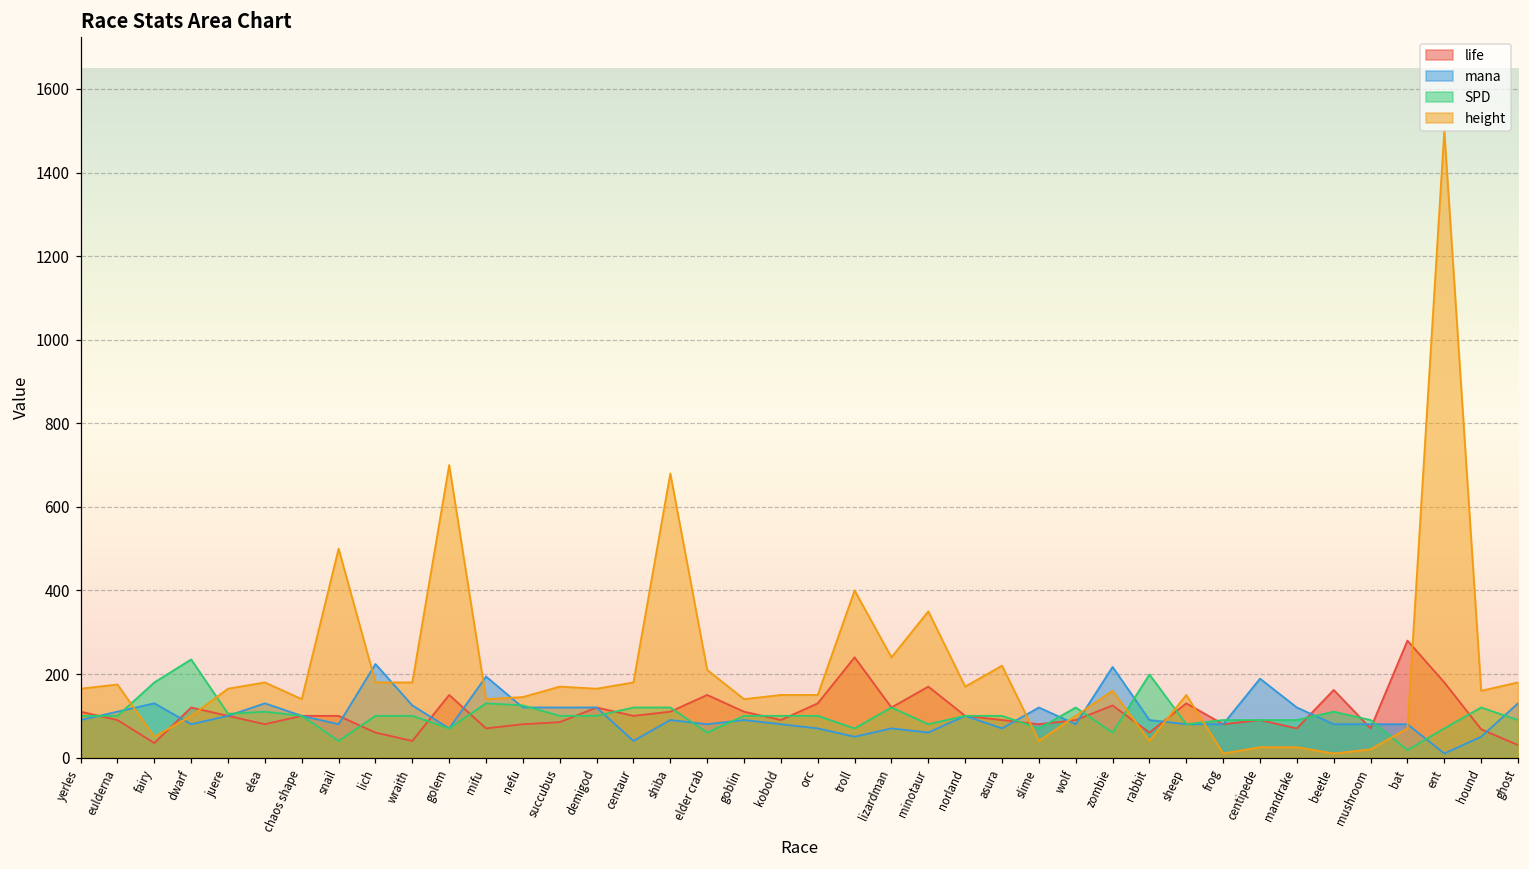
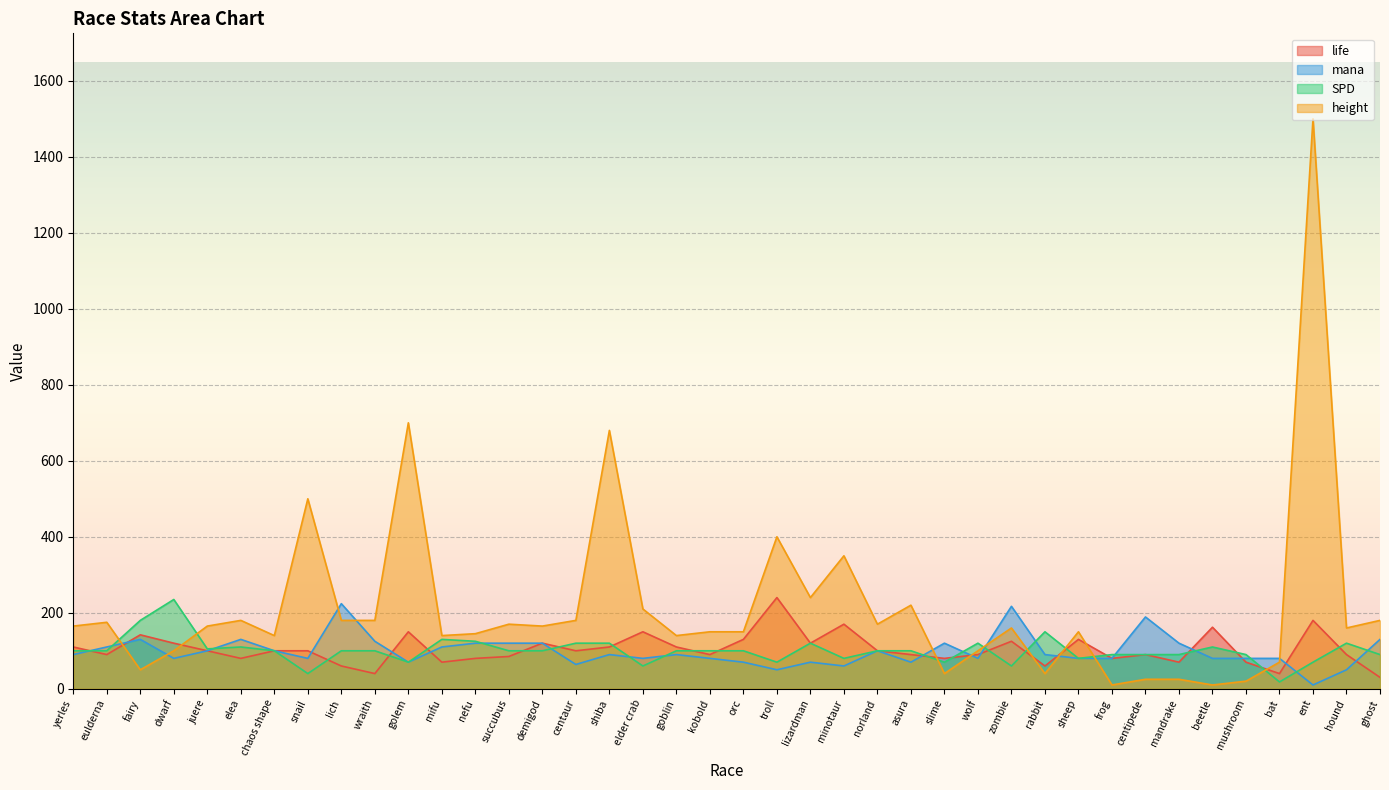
life, fairy: 40 -> 140
mana, mifu: 190 -> 110
mana, centaur: 40 -> 60
SPD, rabbit: 200 -> 150
life, bat: 280 -> 40
life, hound: 70 -> 90
